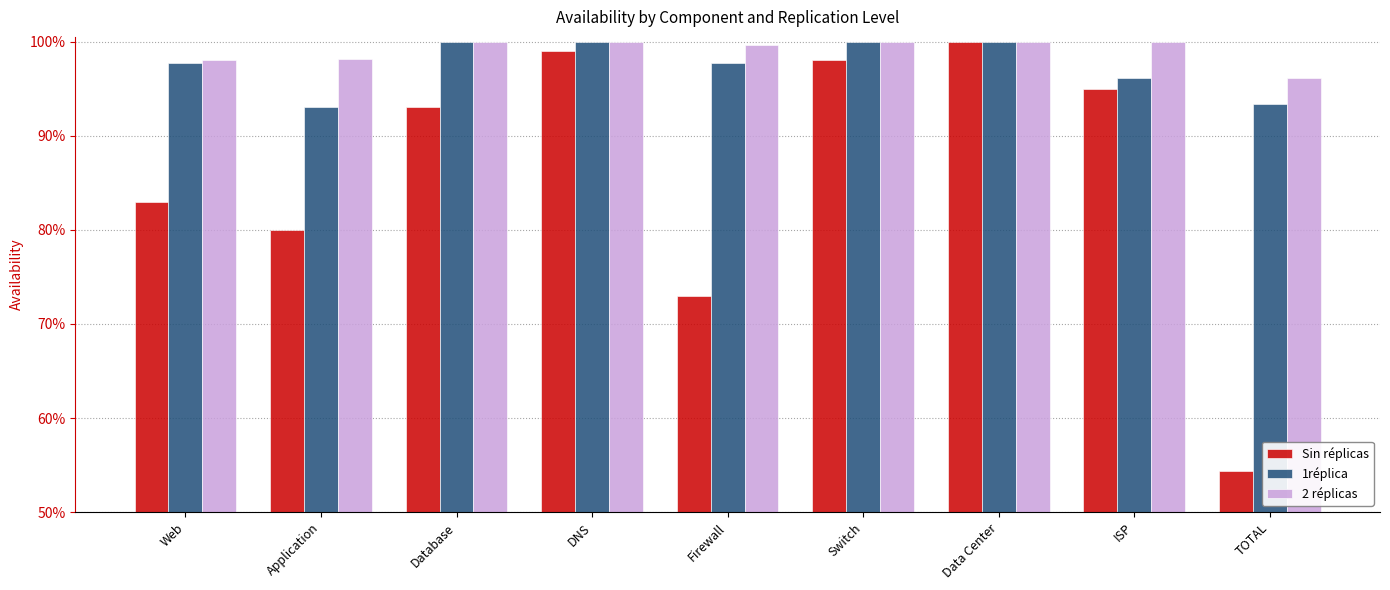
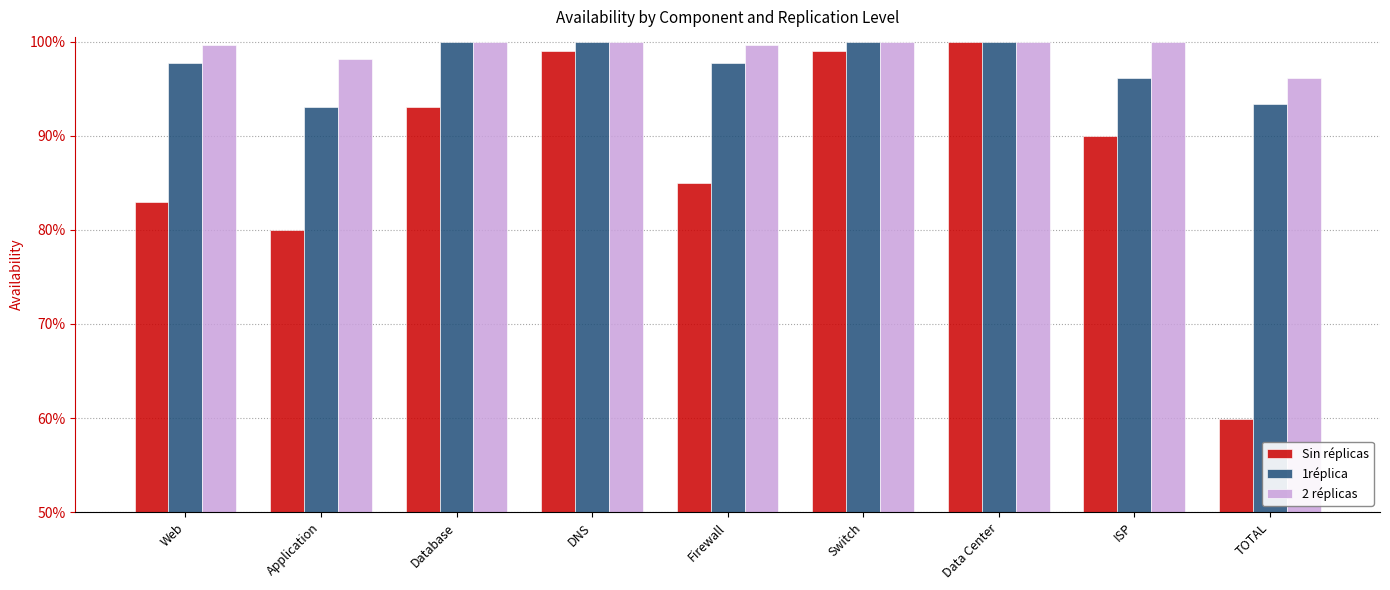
2 réplicas, Web: 98% -> 100%
Sin réplicas, Firewall: 73% -> 85%
Sin réplicas, Switch: 98% -> 99%
Sin réplicas, ISP: 95% -> 90%
Sin réplicas, TOTAL: 54% -> 60%
